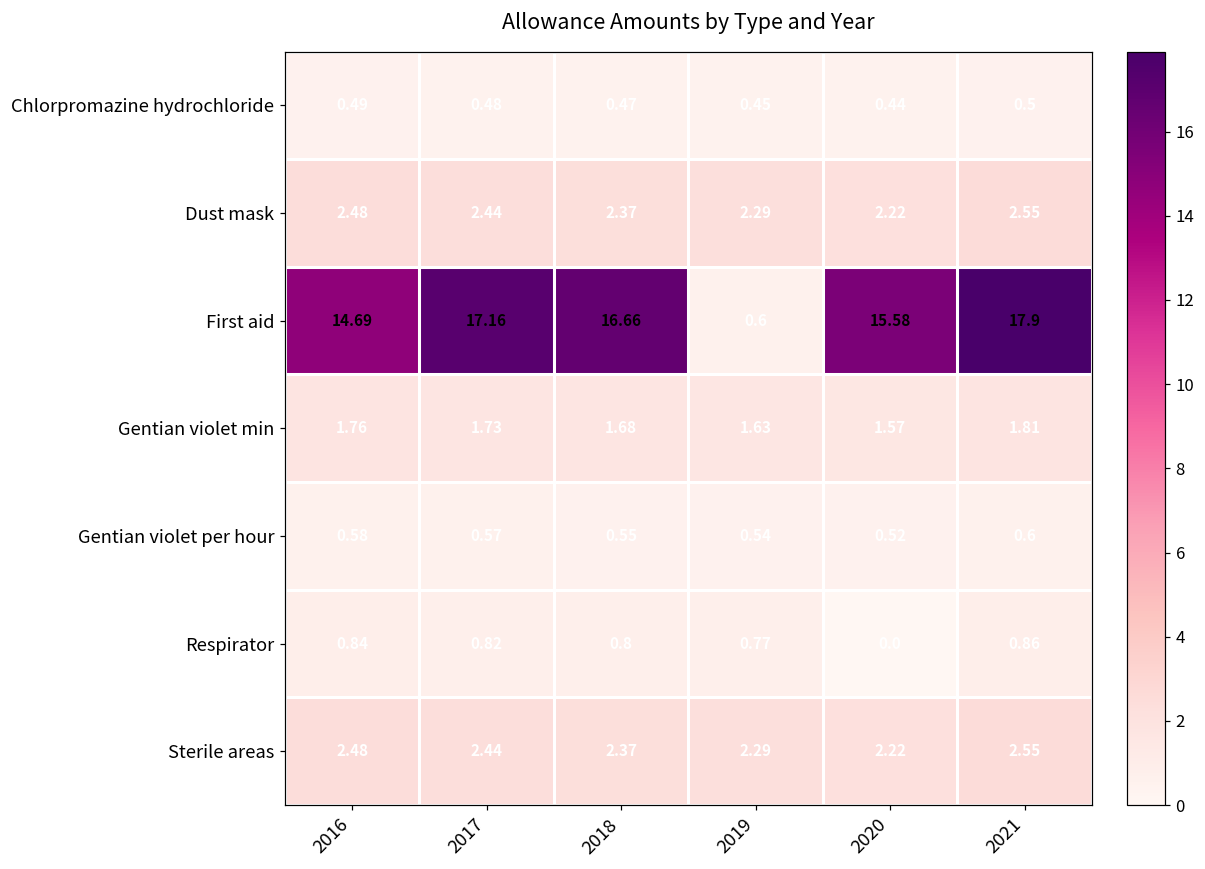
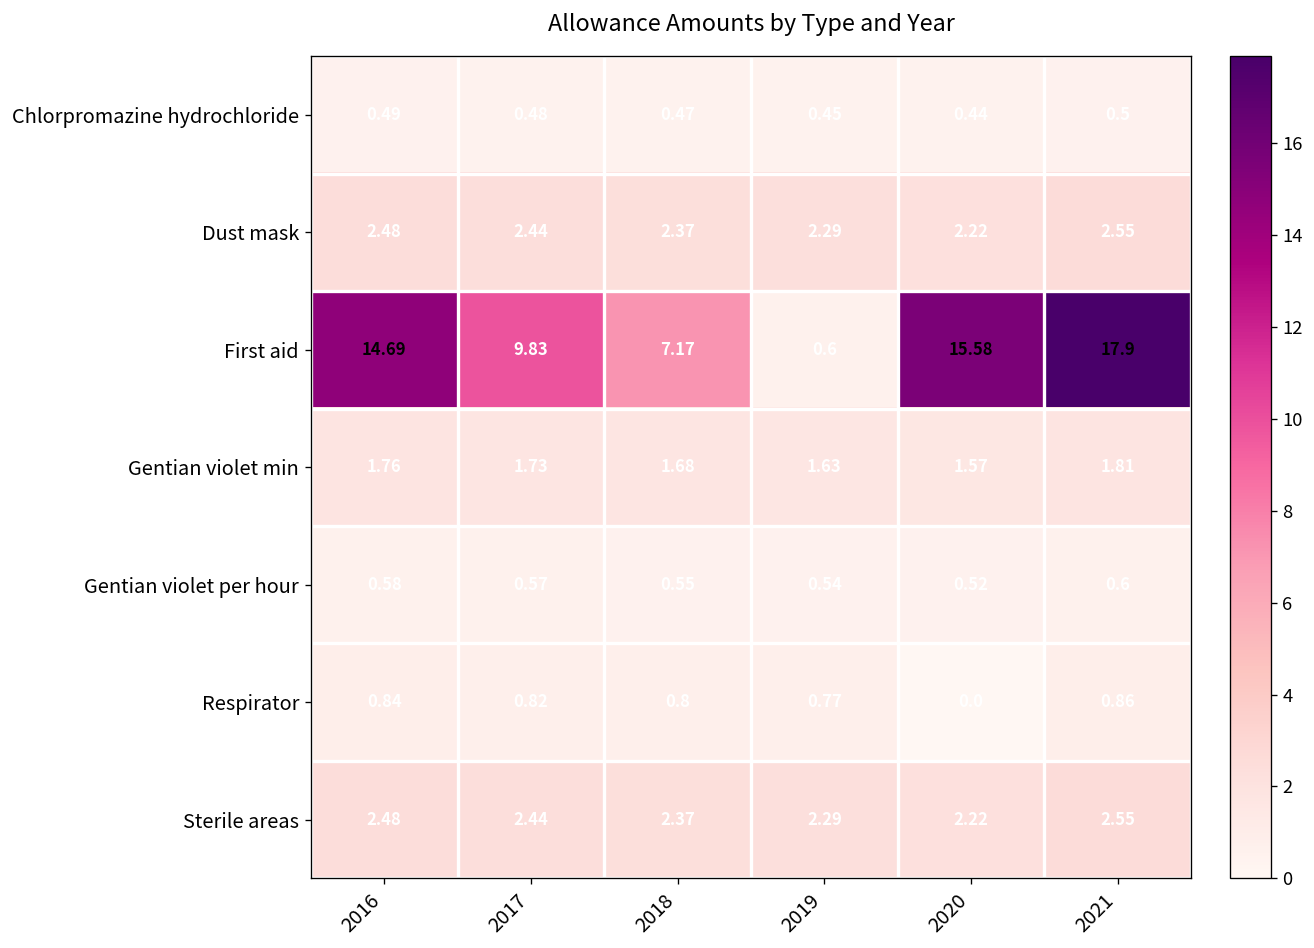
First aid, 2017: 17.16 -> 9.83
First aid, 2018: 16.66 -> 7.17
